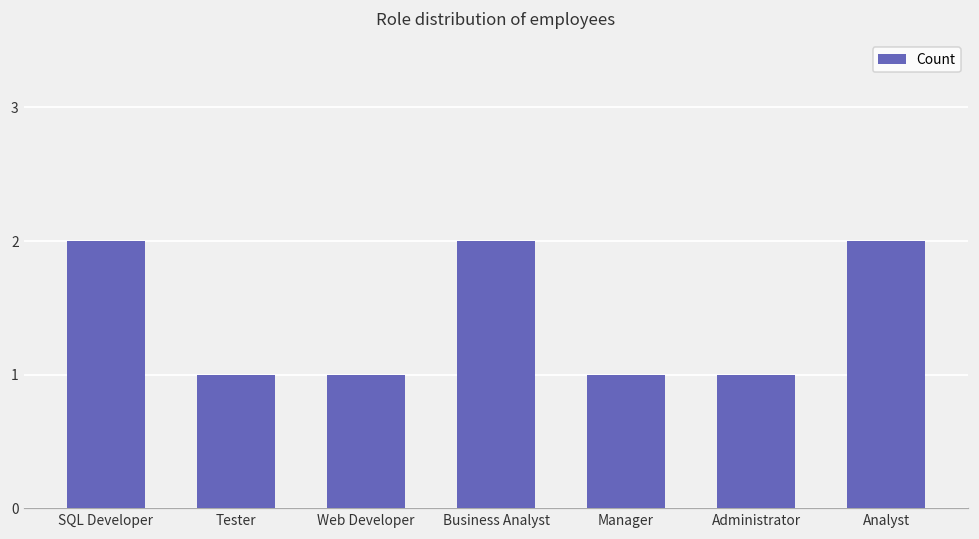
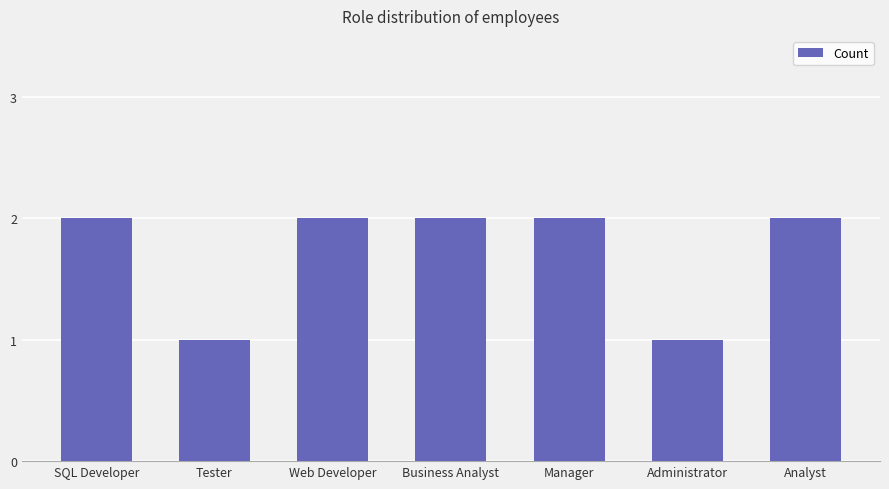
Web Developer: 1 -> 2
Manager: 1 -> 2
